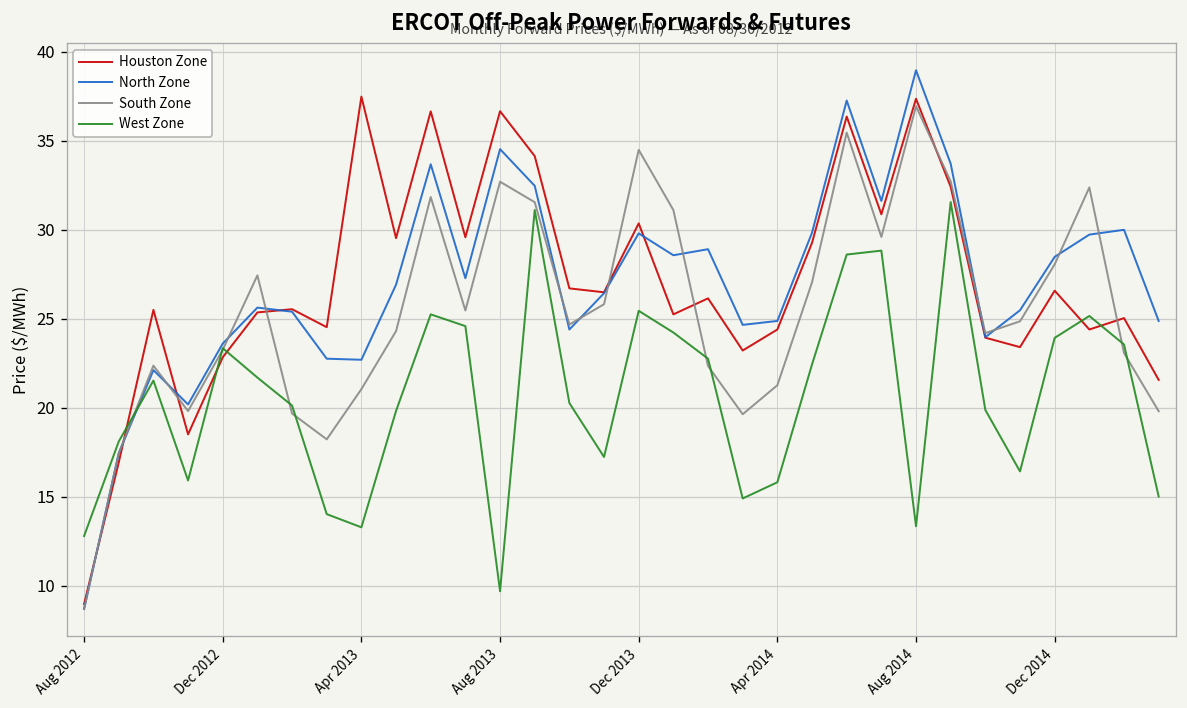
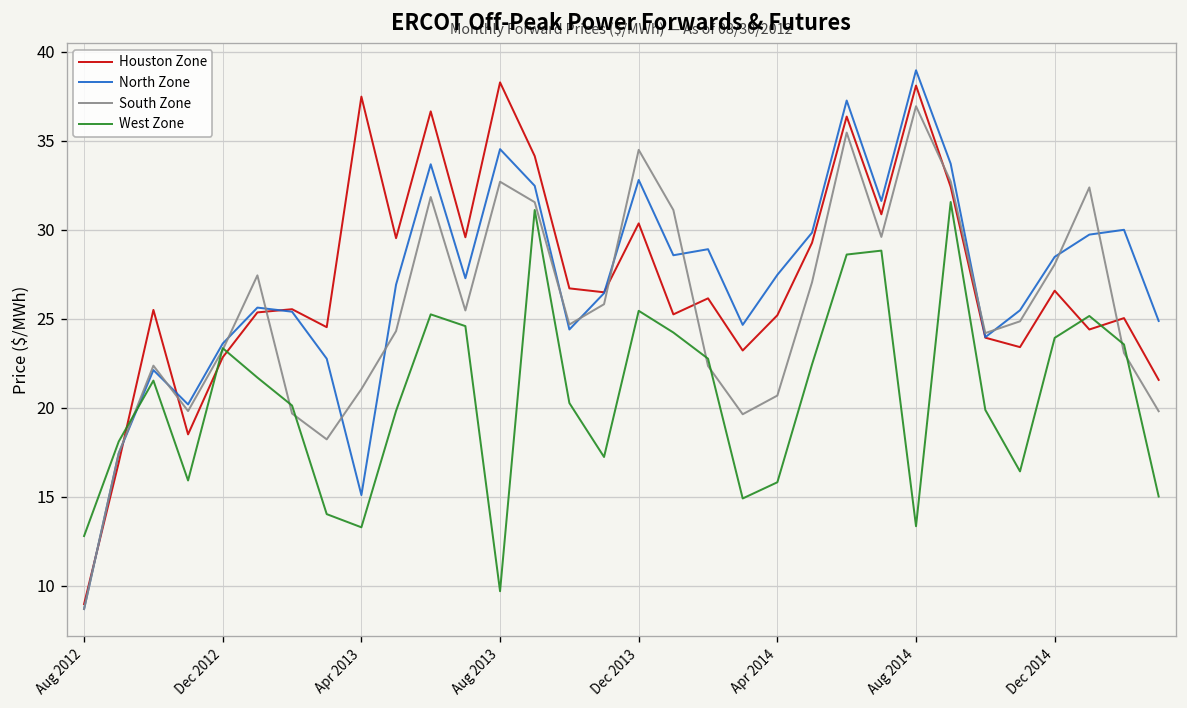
North Zone, Apr 2013: 22.7 -> 15.1
Houston Zone, Aug 2013: 36.7 -> 38.3
North Zone, Dec 2013: 29.8 -> 32.8
Houston Zone, Apr 2014: 24.4 -> 25.2
North Zone, Apr 2014: 24.9 -> 27.5
South Zone, Apr 2014: 21.3 -> 20.7
Houston Zone, Aug 2014: 37.4 -> 38.1
